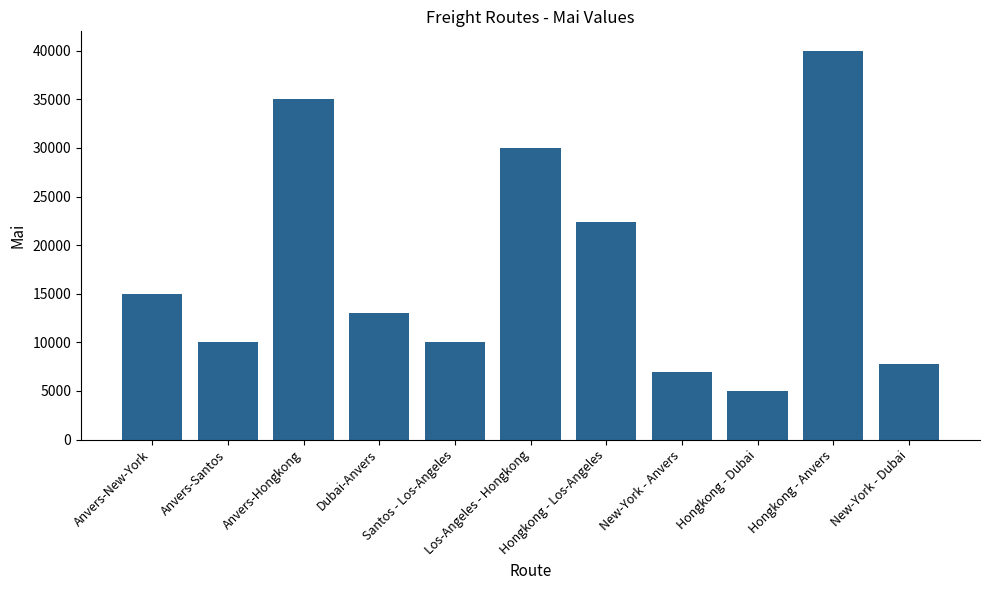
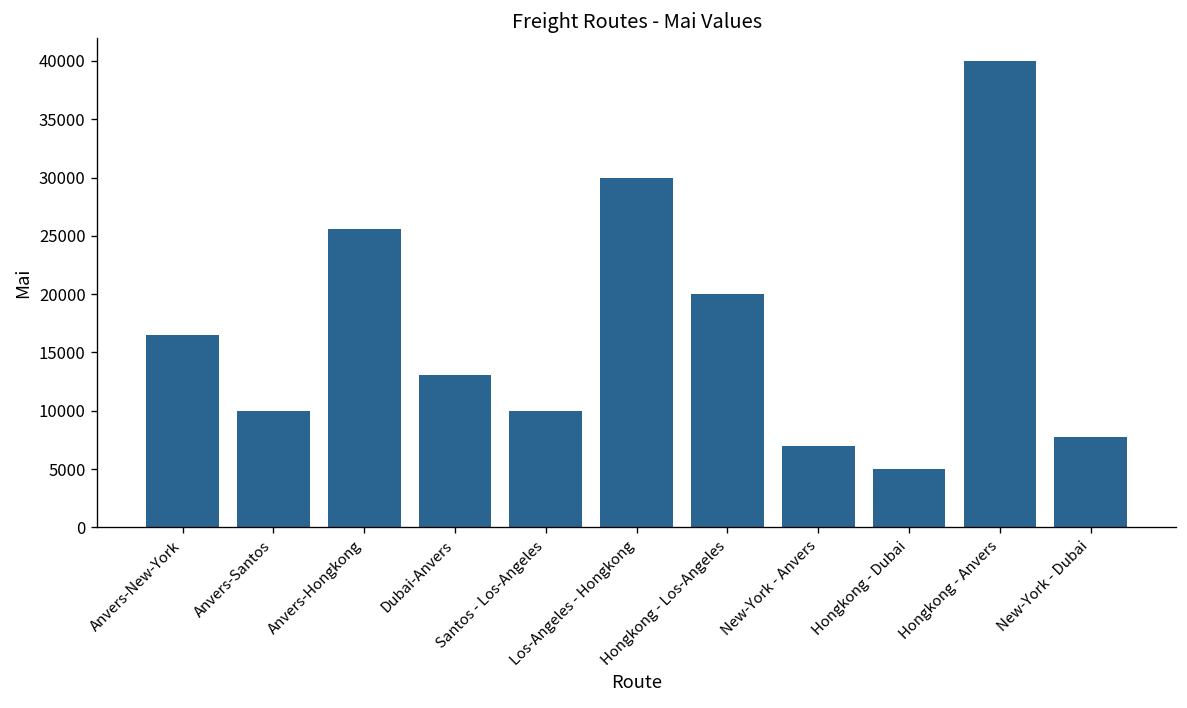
Anvers-New-York: 15000 -> 17000
Anvers-Hongkong: 35000 -> 26000
Hongkong - Los-Angeles: 22000 -> 20000
